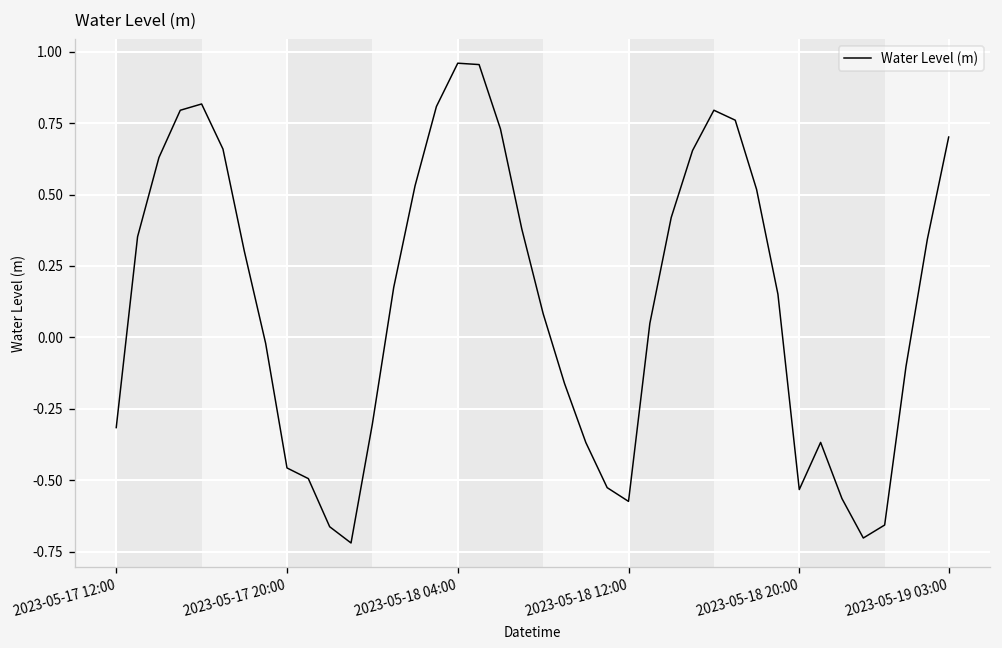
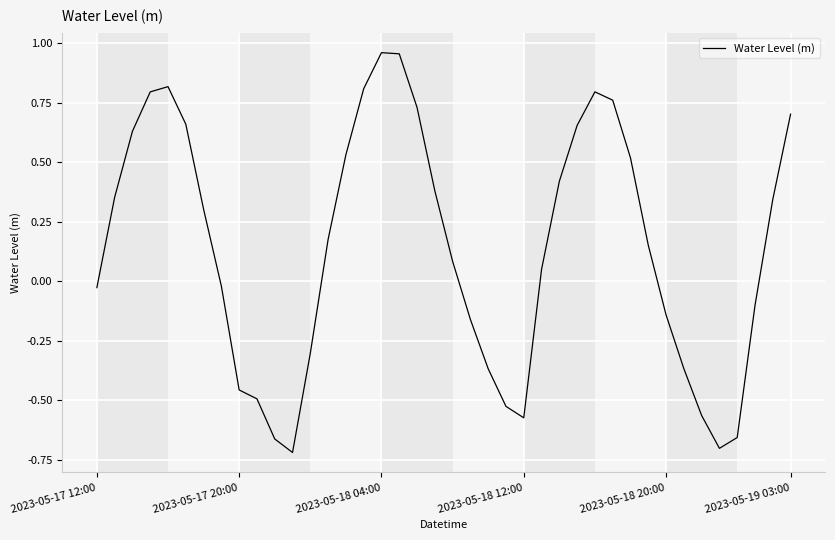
2023-05-17 12:00: -0.32 -> -0.03
2023-05-18 20:00: -0.53 -> -0.14
